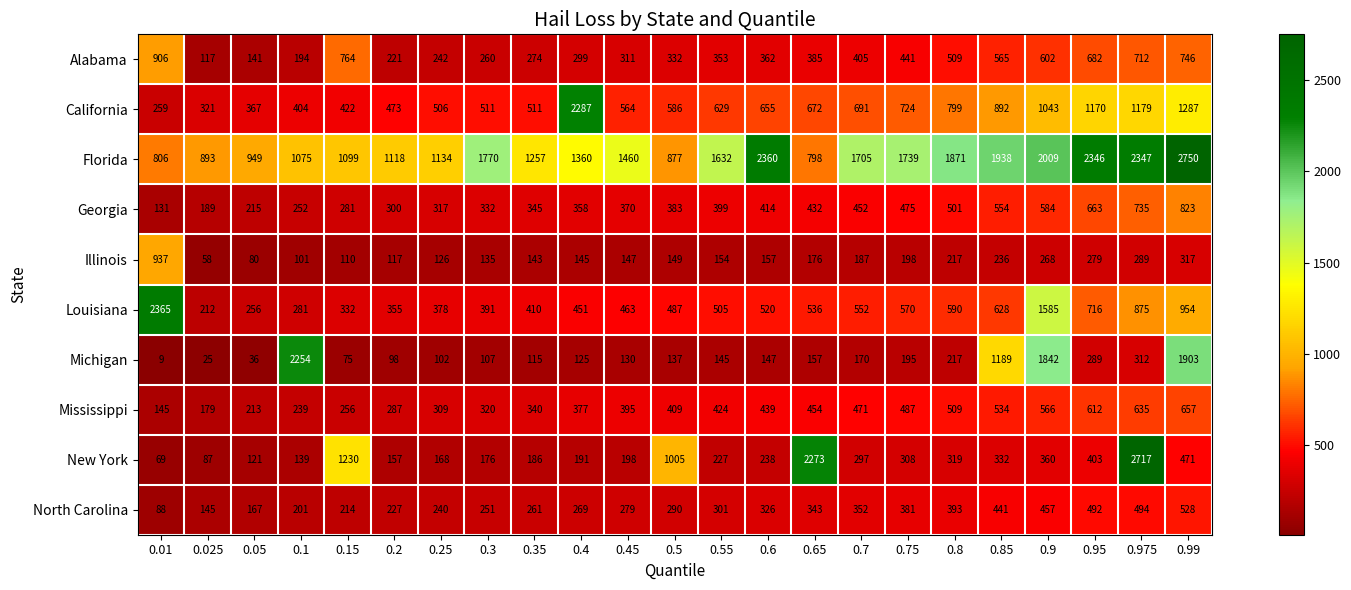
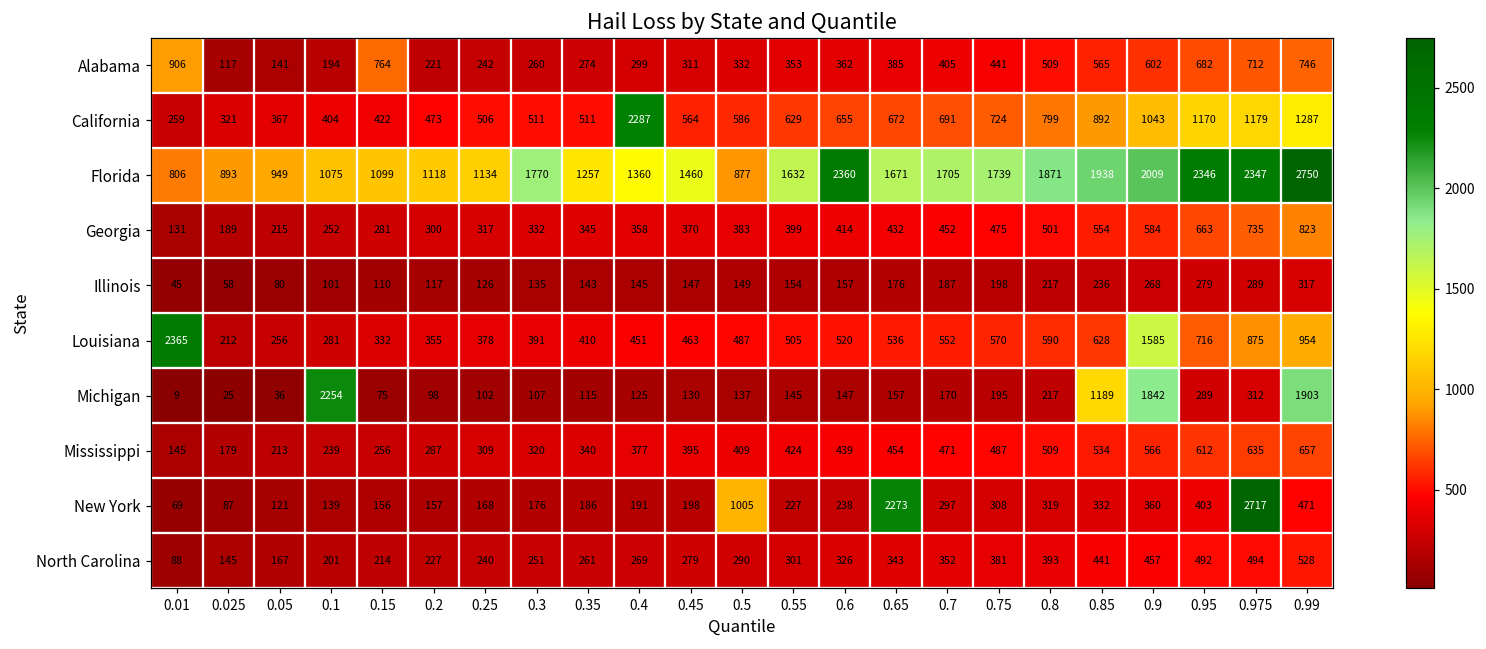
Florida, 0.65: 798 -> 1671
Illinois, 0.01: 937 -> 45
New York, 0.15: 1230 -> 156
